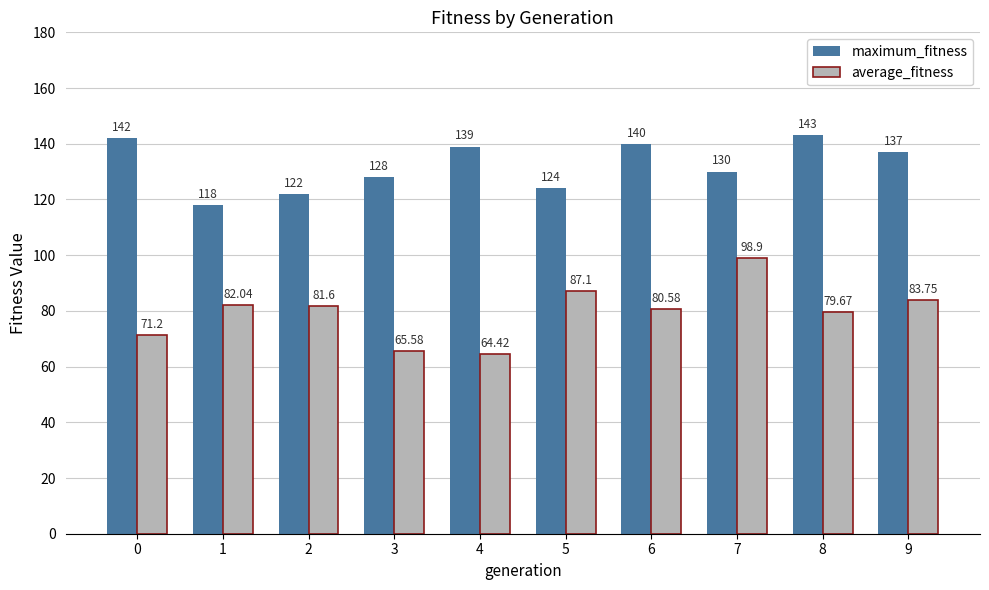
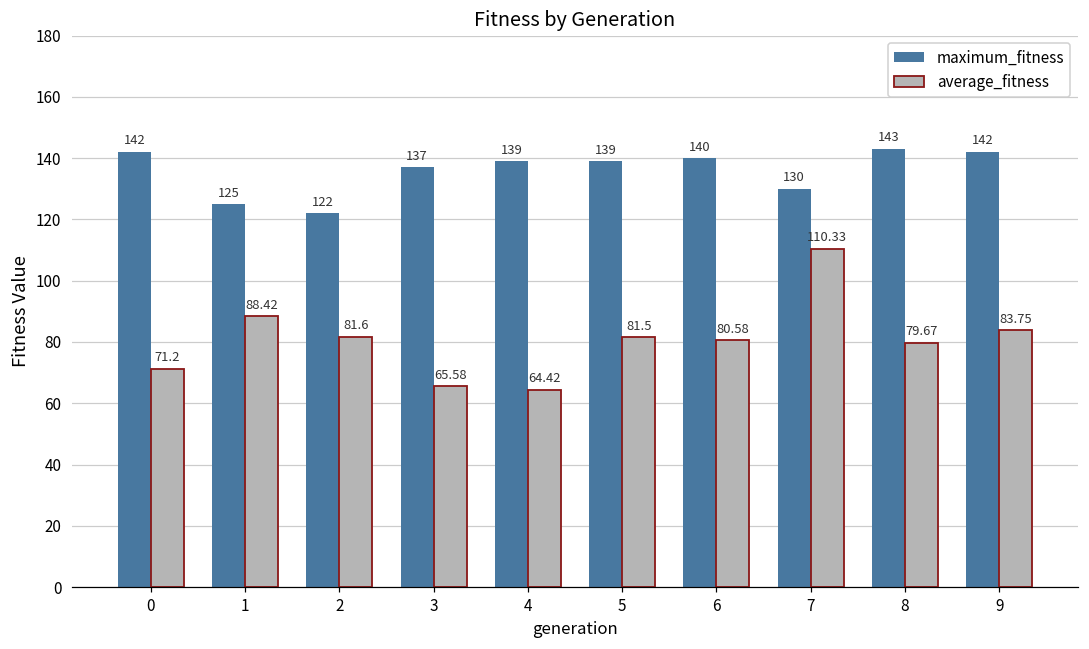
maximum_fitness, 1: 118 -> 125
average_fitness, 1: 82.04 -> 88.42
maximum_fitness, 3: 128 -> 137
maximum_fitness, 5: 124 -> 139
average_fitness, 5: 87.1 -> 81.5
average_fitness, 7: 98.9 -> 110.33
maximum_fitness, 9: 137 -> 142
